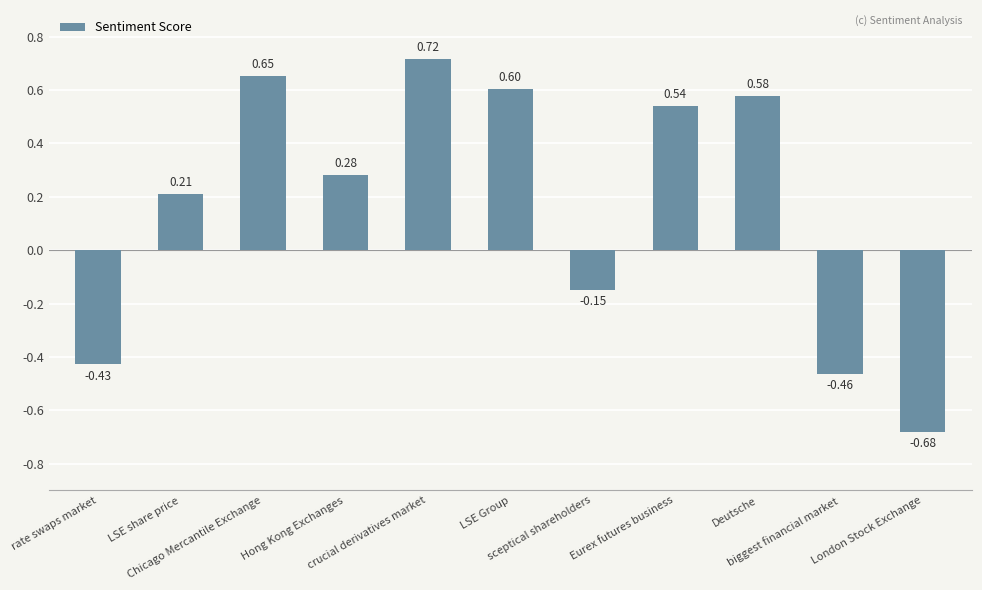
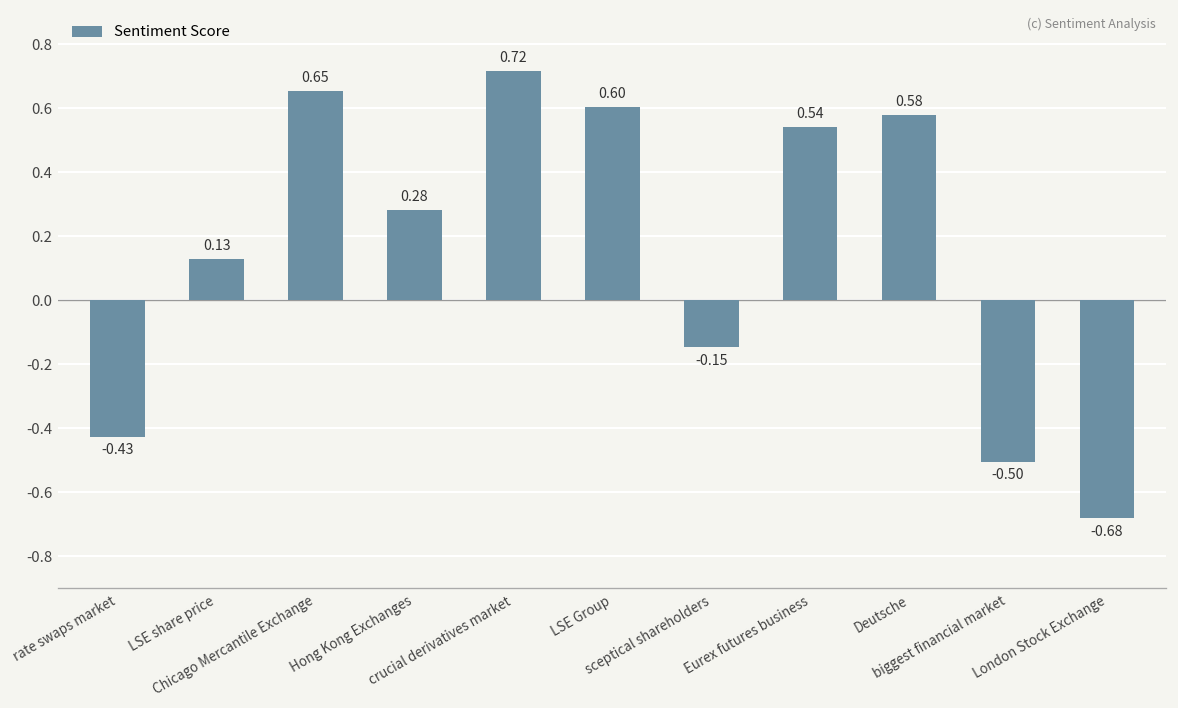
LSE share price: 0.21 -> 0.13
biggest financial market: -0.46 -> -0.50
